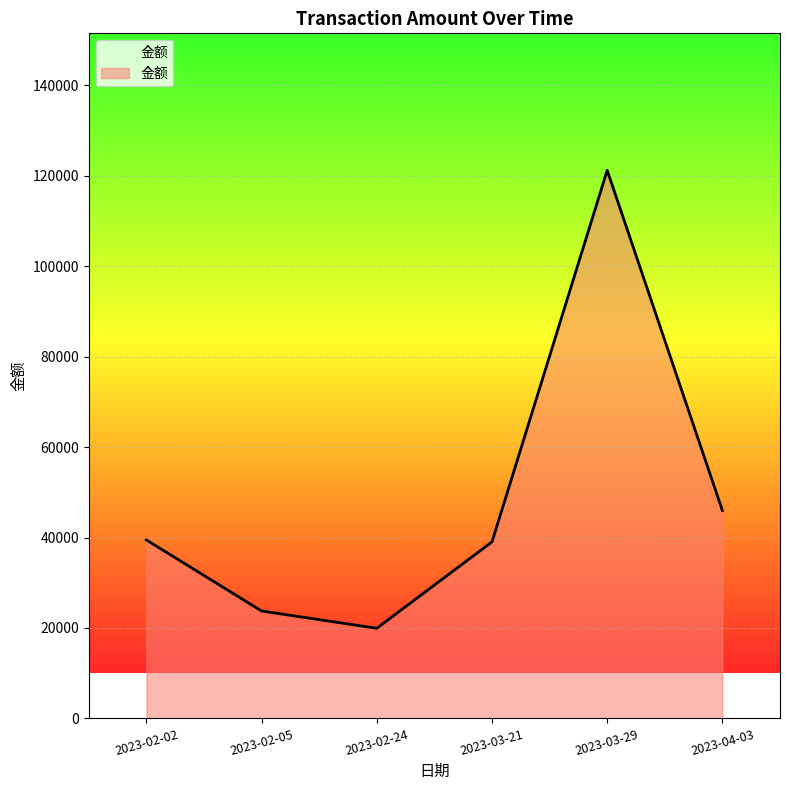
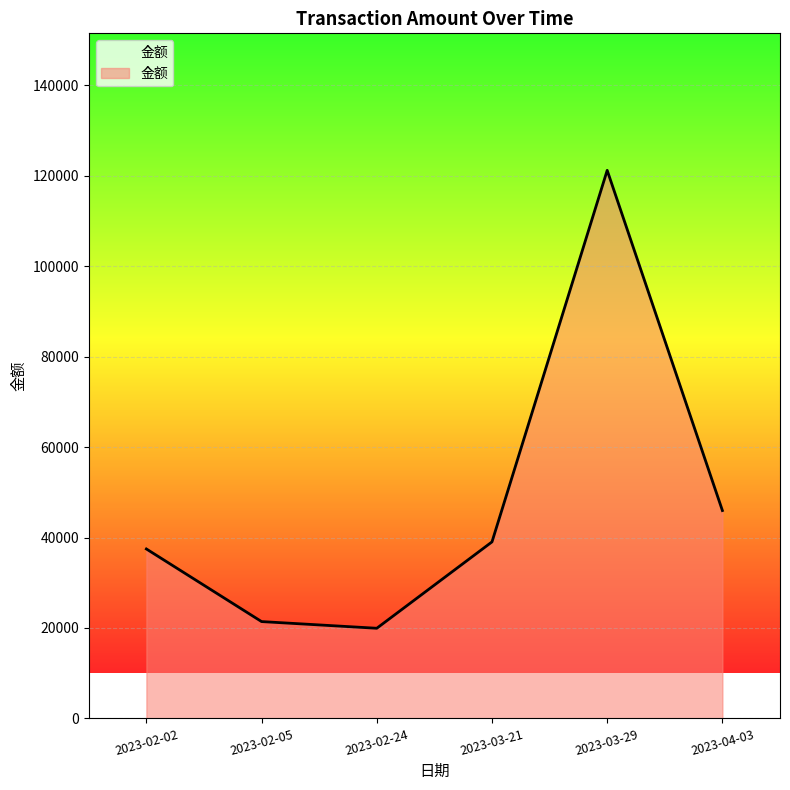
2023-02-02: 39000 -> 37000
2023-02-05: 24000 -> 21000
